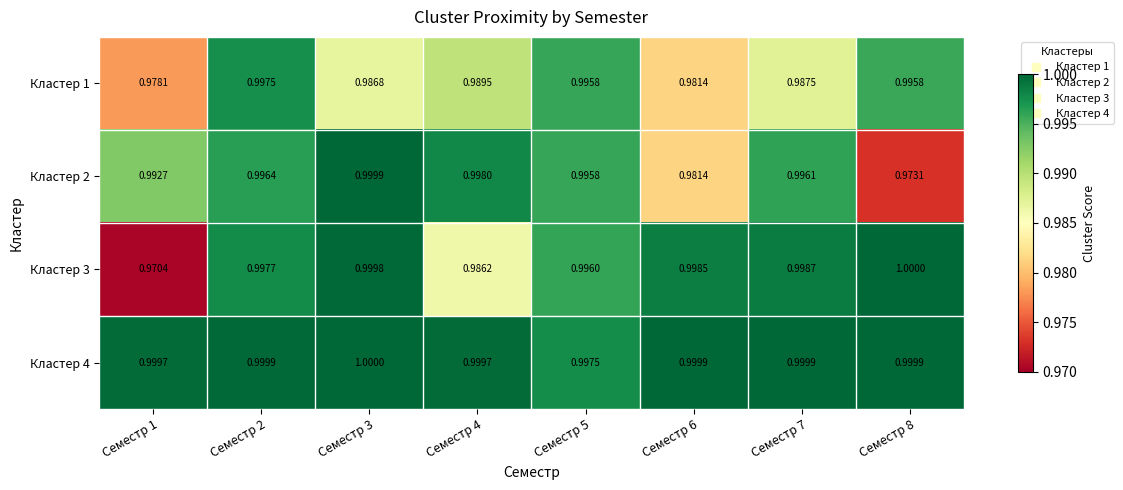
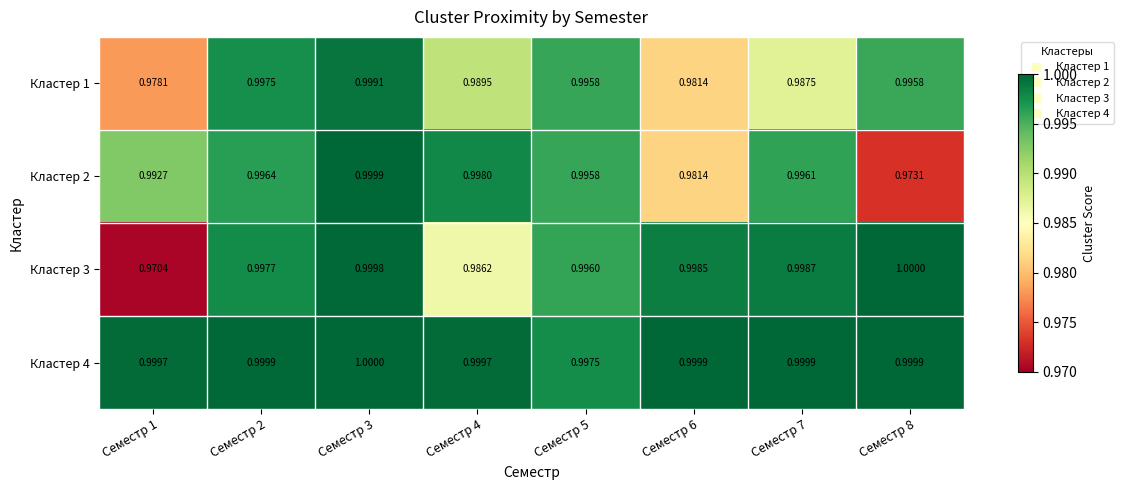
Кластер 1, Семестр 3: 0.9868 -> 0.9991
